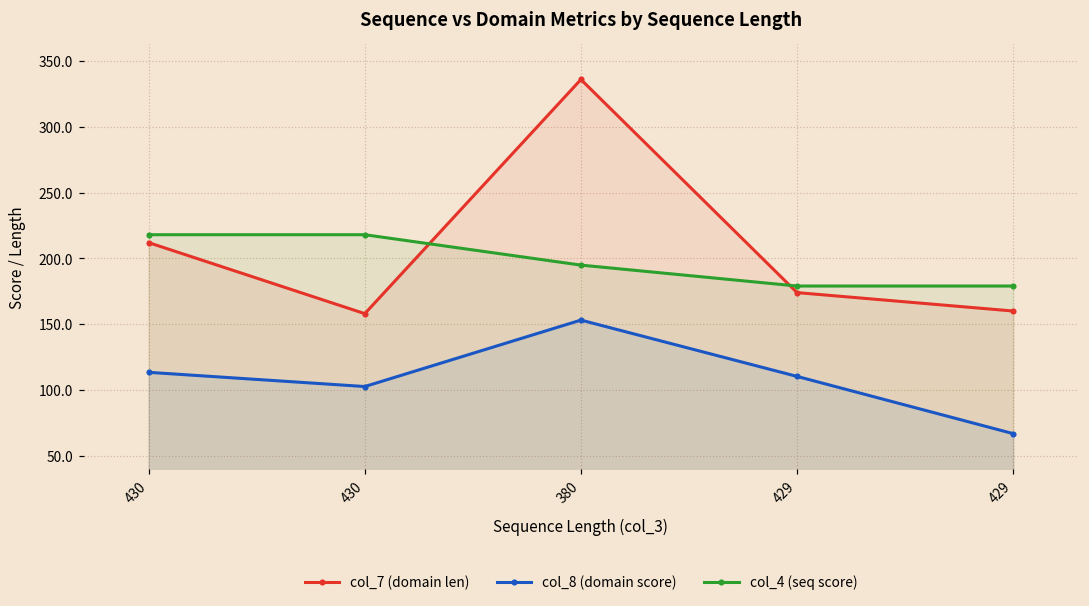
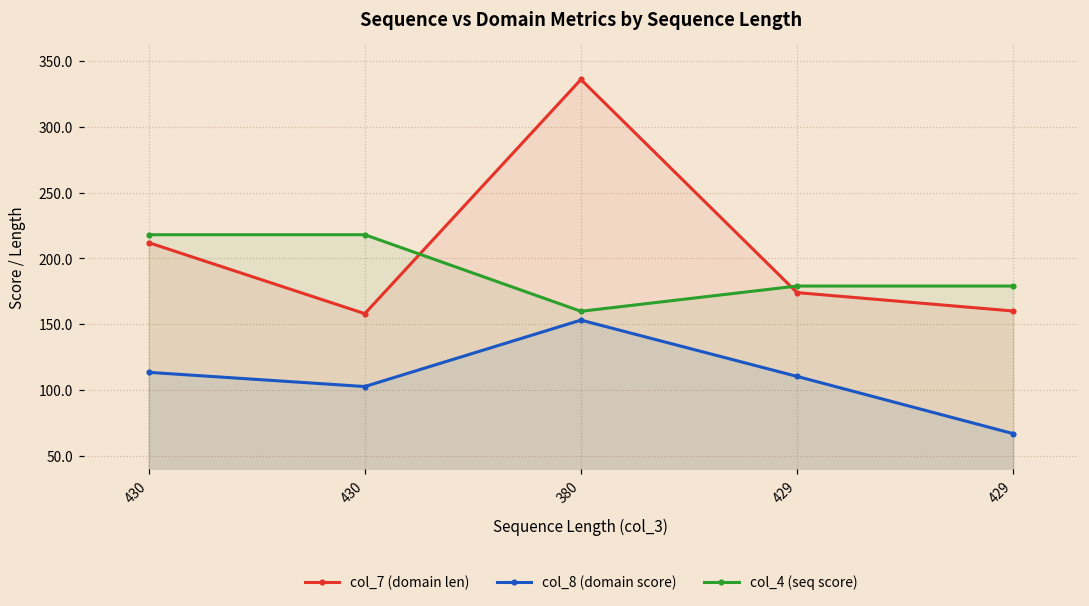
col_4 (seq score), 380: 195 -> 160
